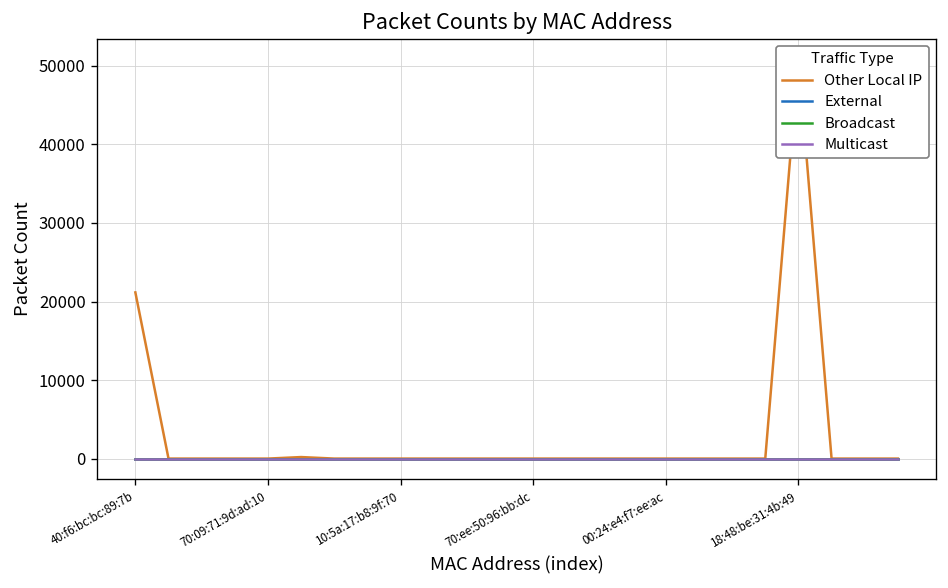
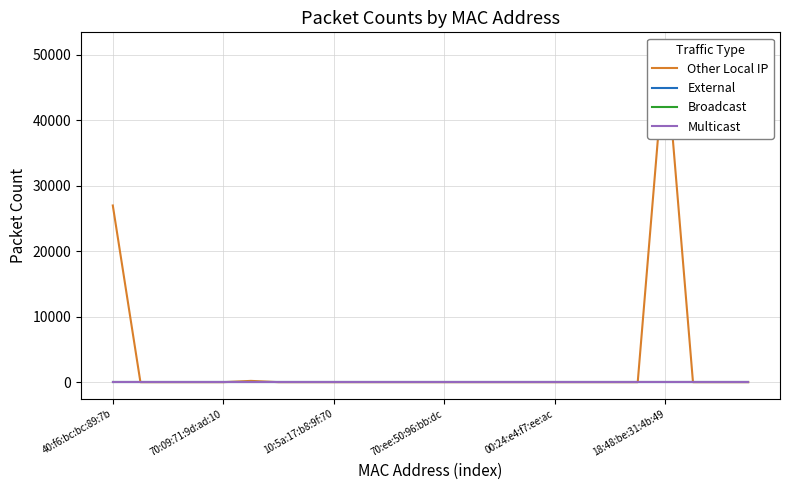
Other Local IP, 40:f6:bc:bc:89:7b: 21000 -> 27000
